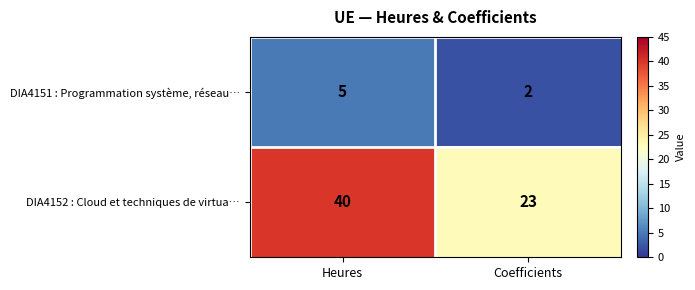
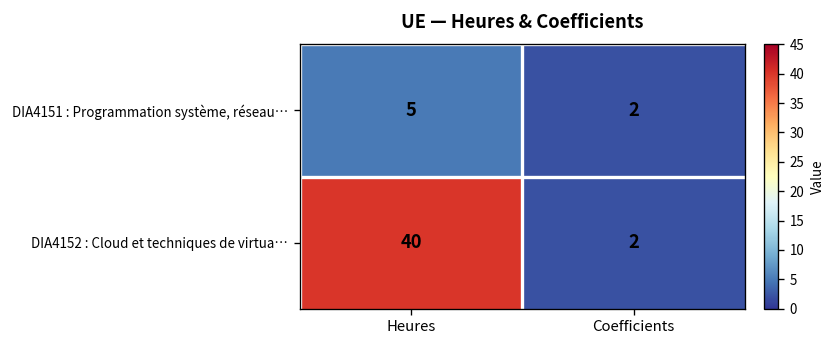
DIA4152 : Cloud et techniques de virtua…, Coefficients: 23 -> 2
